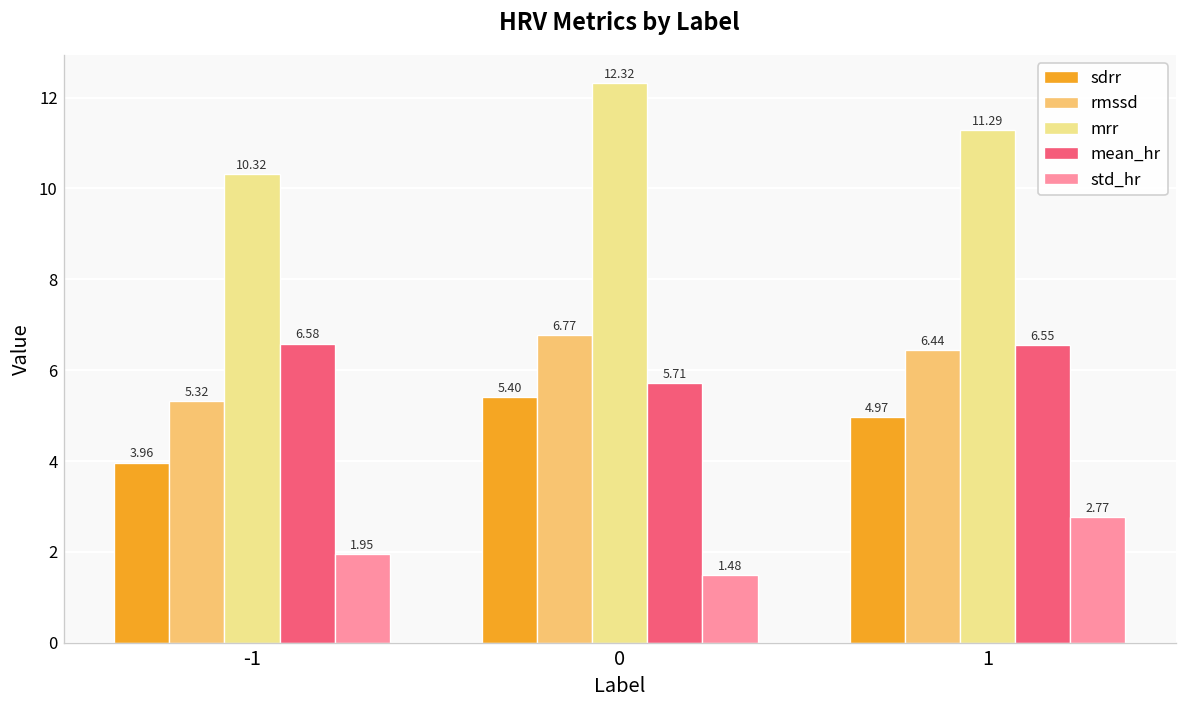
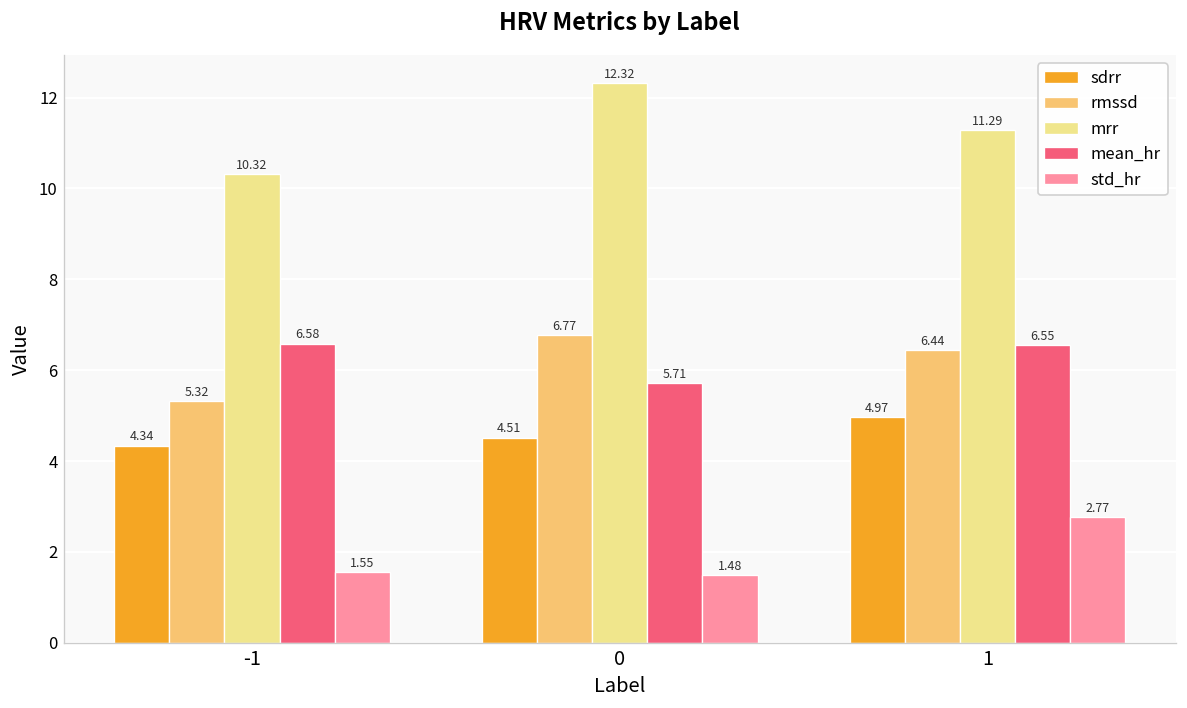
sdrr, -1: 3.96 -> 4.34
std_hr, -1: 1.95 -> 1.55
sdrr, 0: 5.40 -> 4.51
